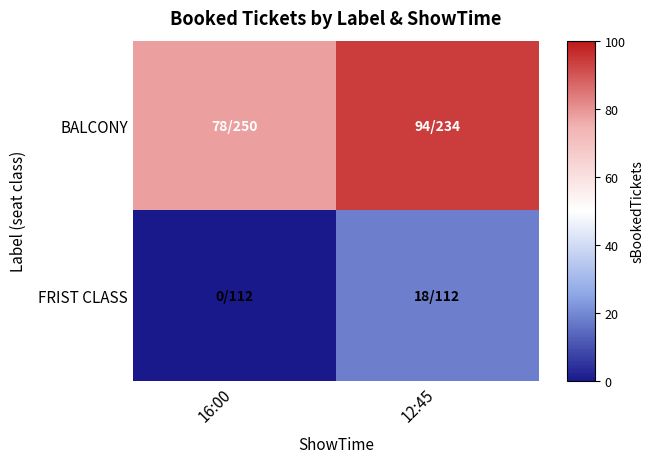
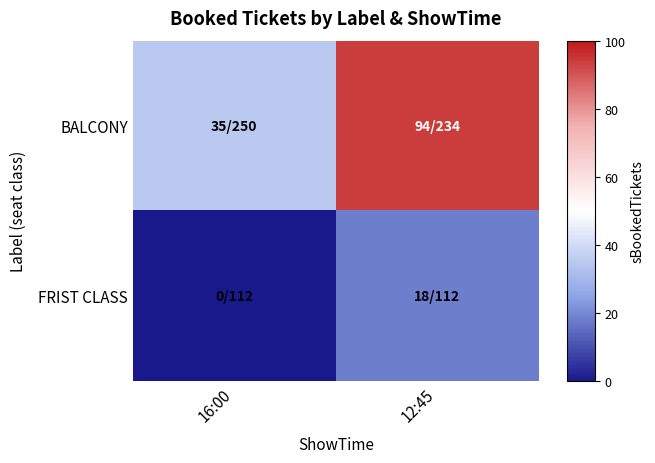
BALCONY, 16:00: 78 -> 35
